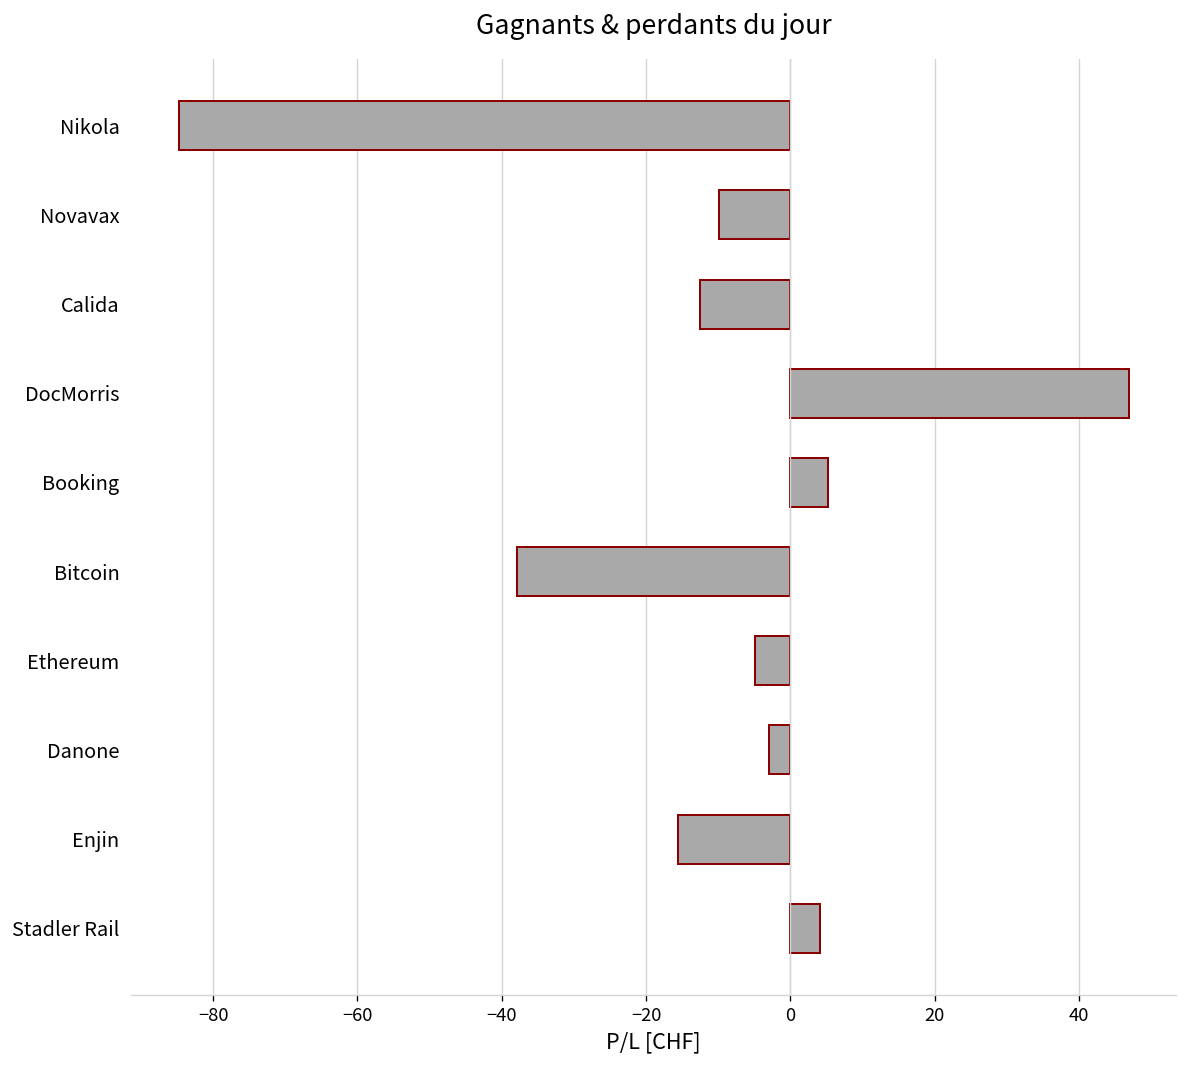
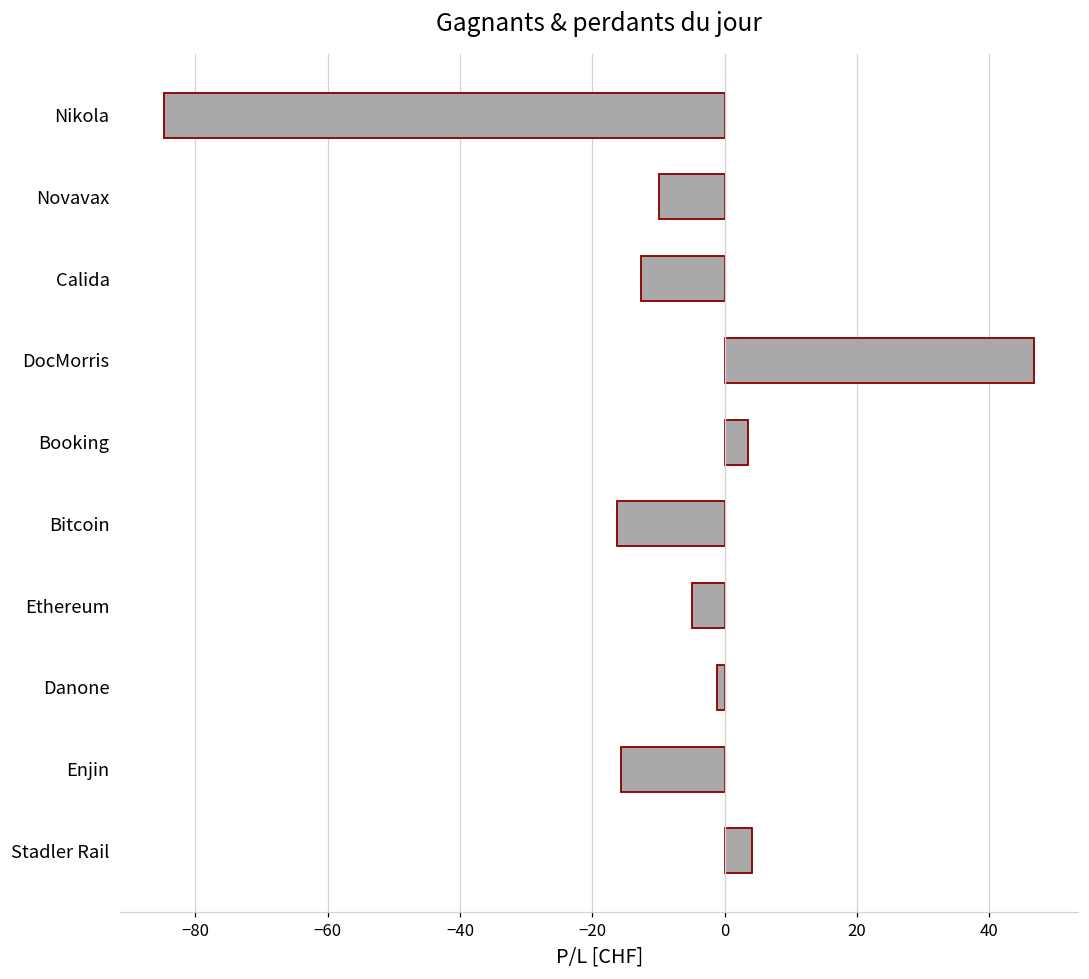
Booking: 5 -> 3
Bitcoin: -38 -> -16
Danone: -3 -> -1
